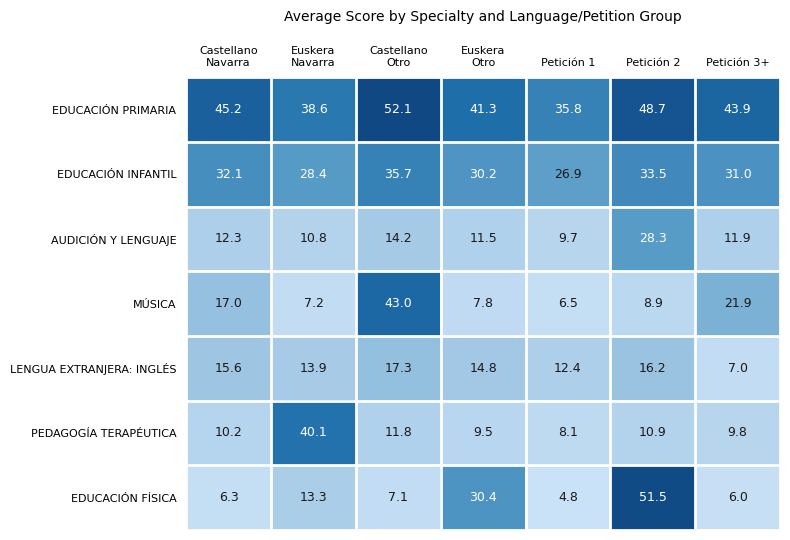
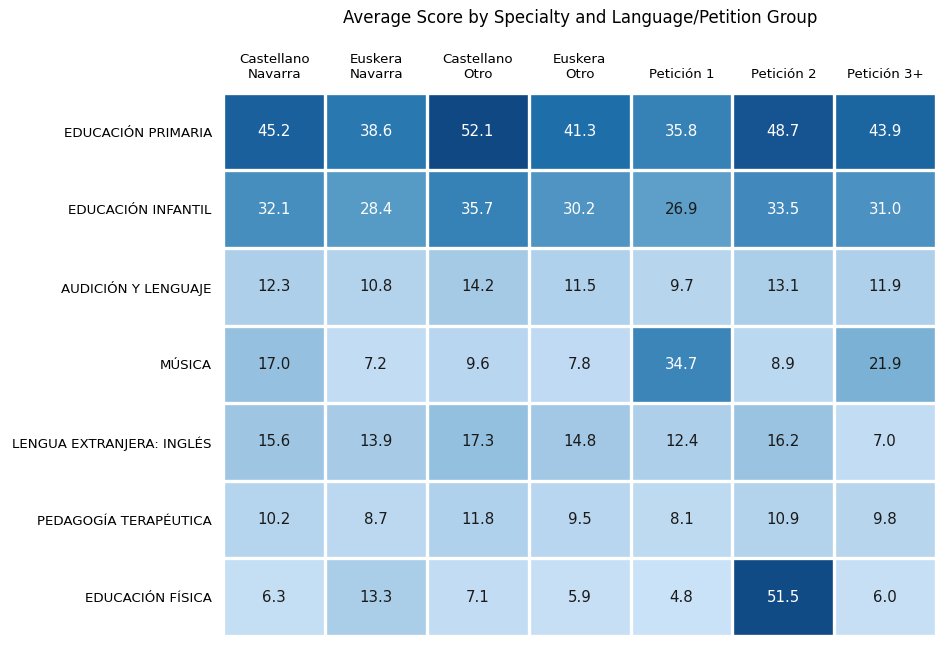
AUDICIÓN Y LENGUAJE, Petición 2: 28.3 -> 13.1
MÚSICA, Castellano Otro: 43.0 -> 9.6
MÚSICA, Petición 1: 6.5 -> 34.7
PEDAGOGÍA TERAPÉUTICA, Euskera Navarra: 40.1 -> 8.7
EDUCACIÓN FÍSICA, Euskera Otro: 30.4 -> 5.9
